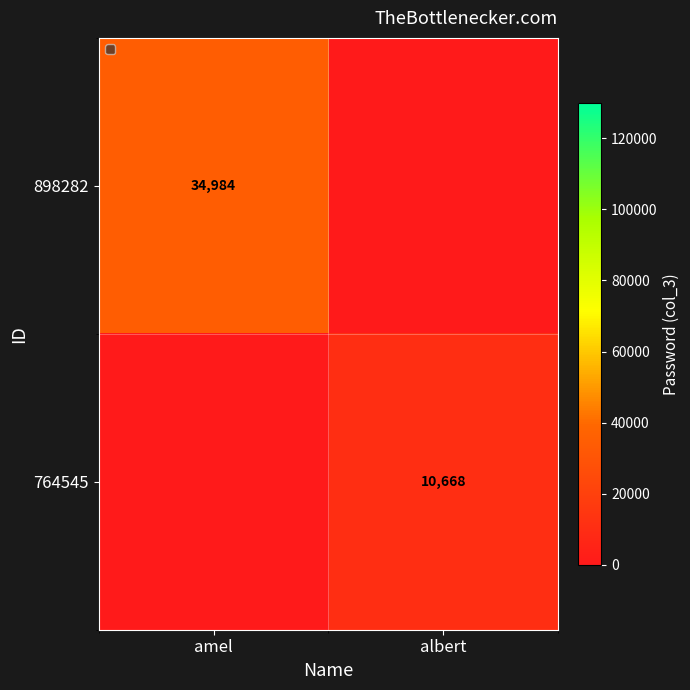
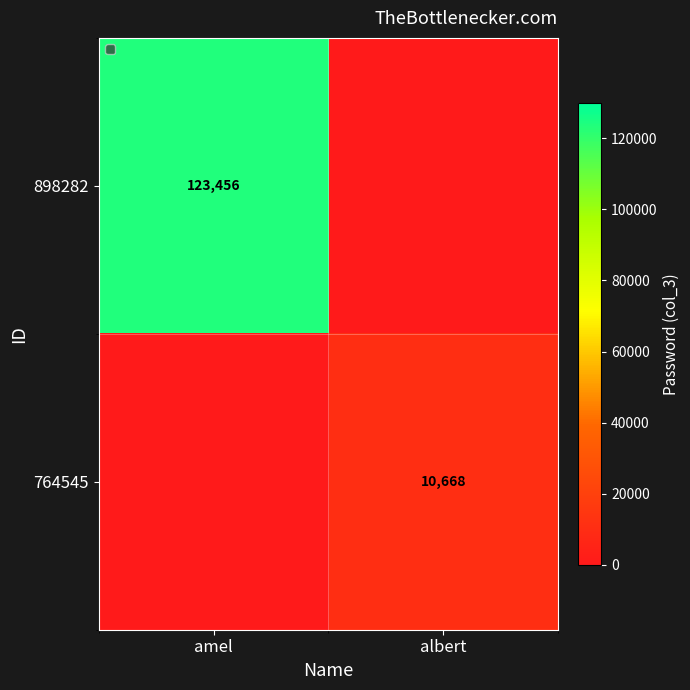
898282, amel: 34,984 -> 123,456
